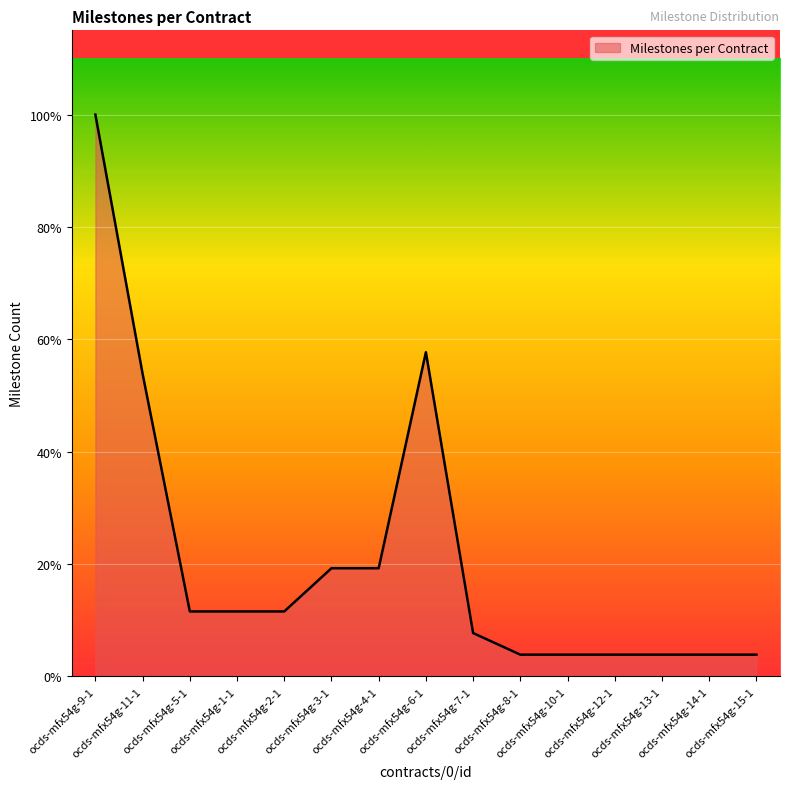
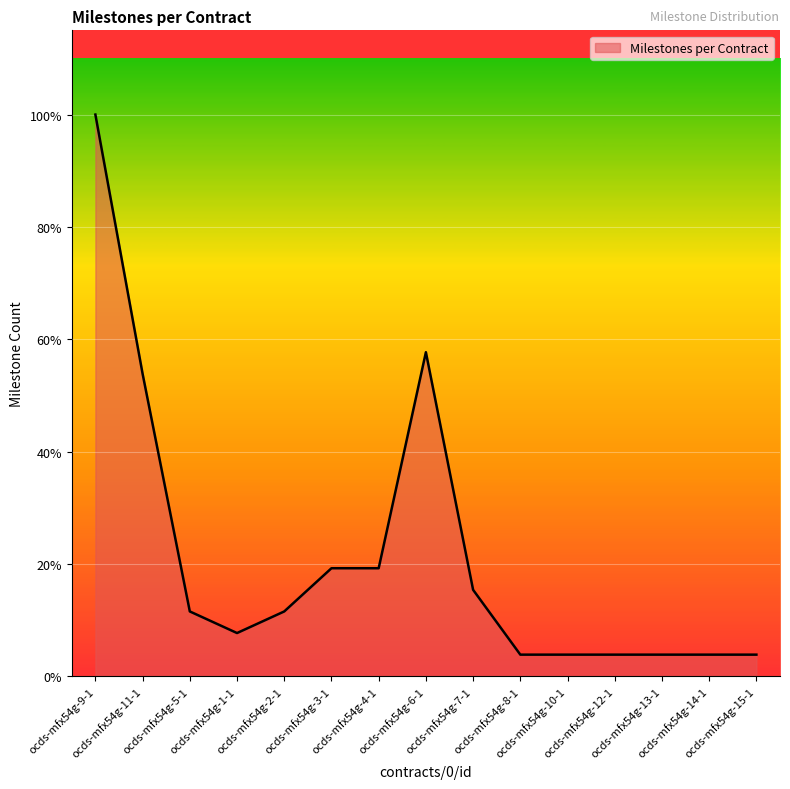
ocds-mfx54g-1-1: 12% -> 8%
ocds-mfx54g-7-1: 8% -> 15%
